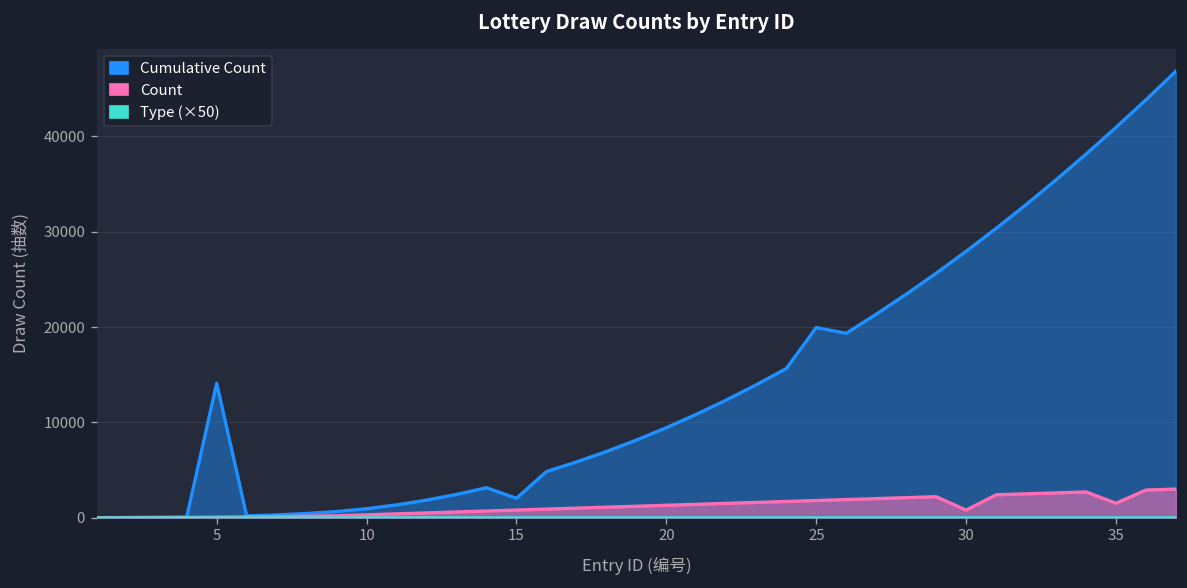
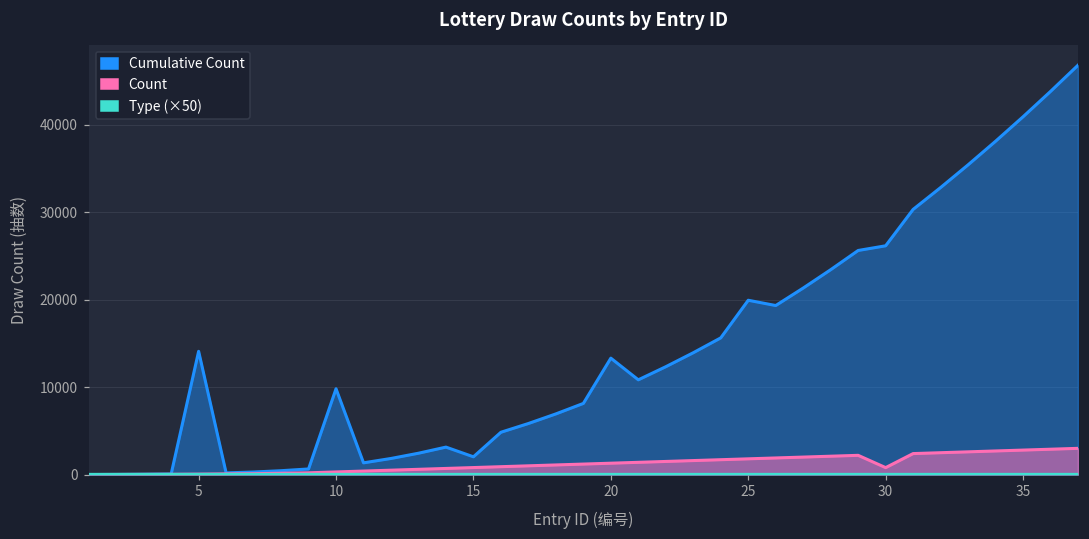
Cumulative Count, 10: 1000 -> 10000
Cumulative Count, 20: 9000 -> 13000
Cumulative Count, 30: 28000 -> 26000
Count, 35: 2000 -> 3000
